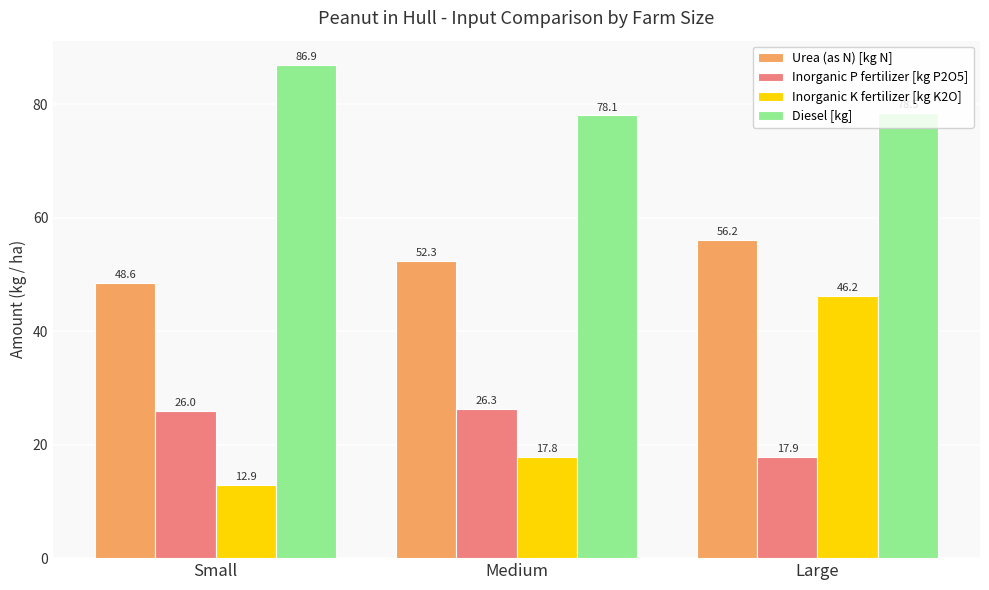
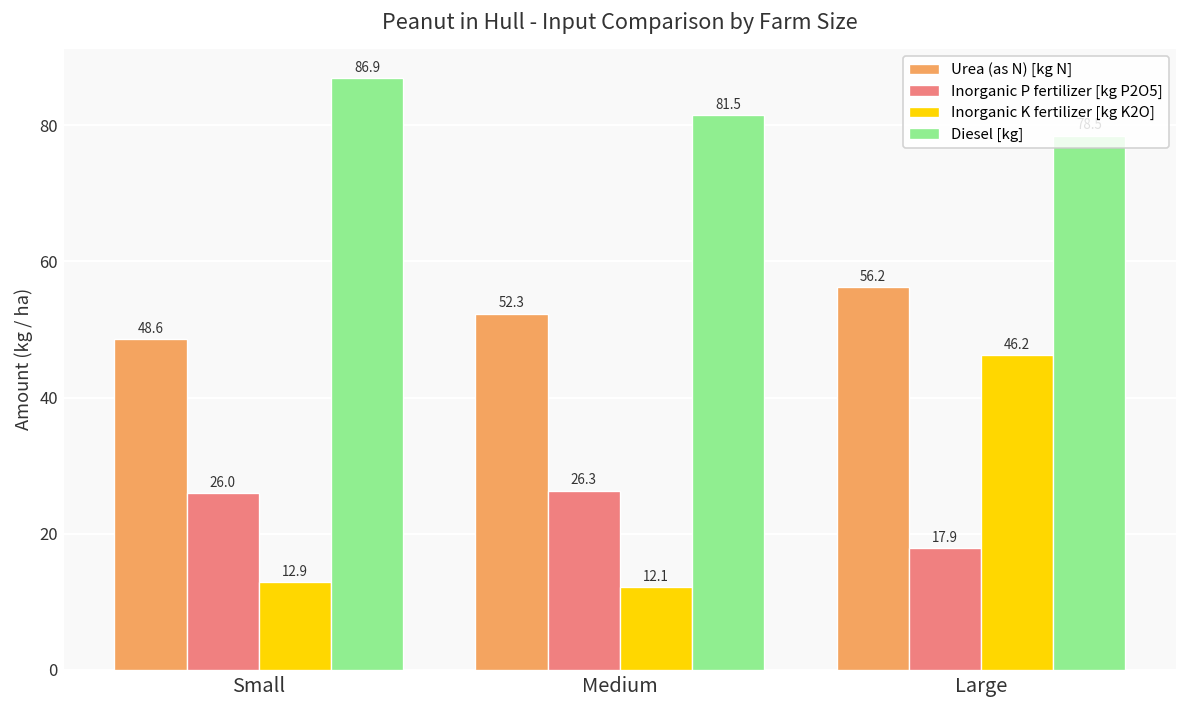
Inorganic K fertilizer [kg K2O], Medium: 17.8 -> 12.1
Diesel [kg], Medium: 78.1 -> 81.5
